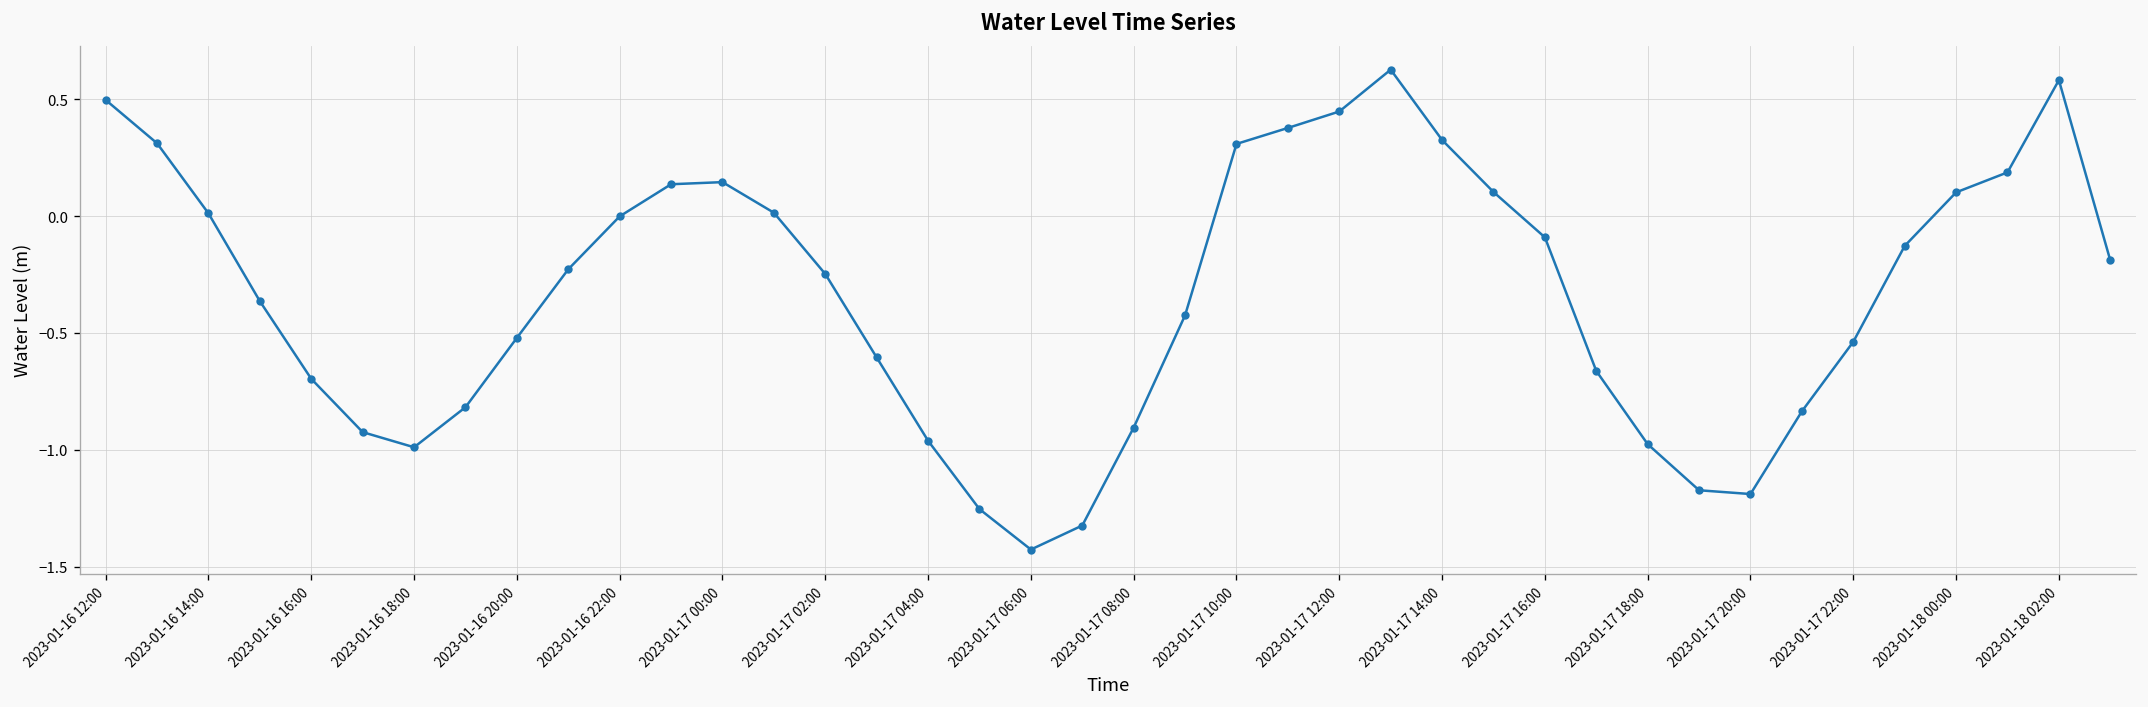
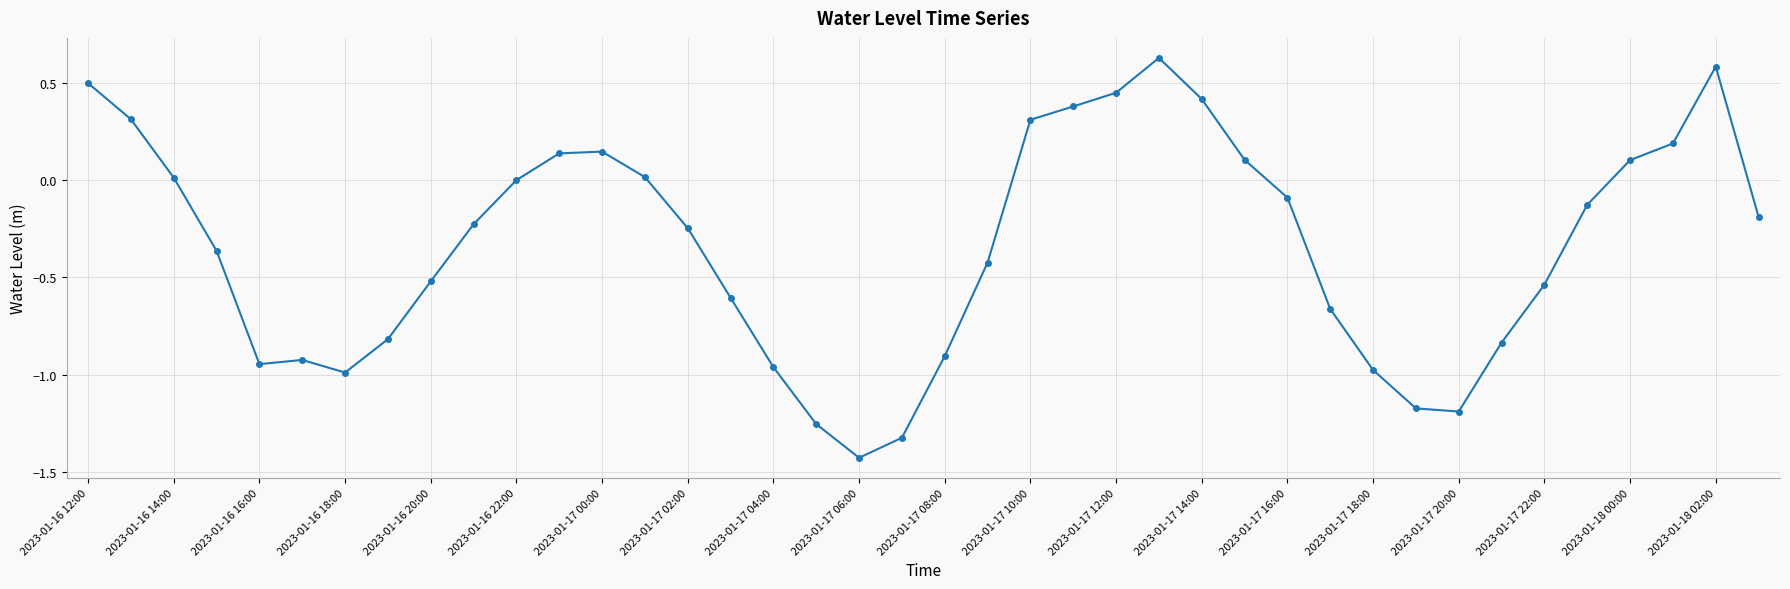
2023-01-16 16:00: -0.70 -> -0.95
2023-01-17 14:00: 0.33 -> 0.42
